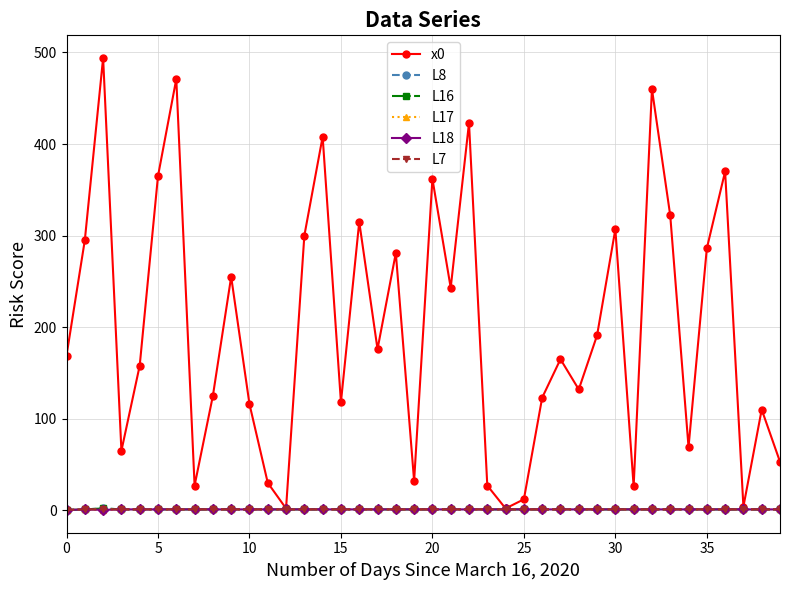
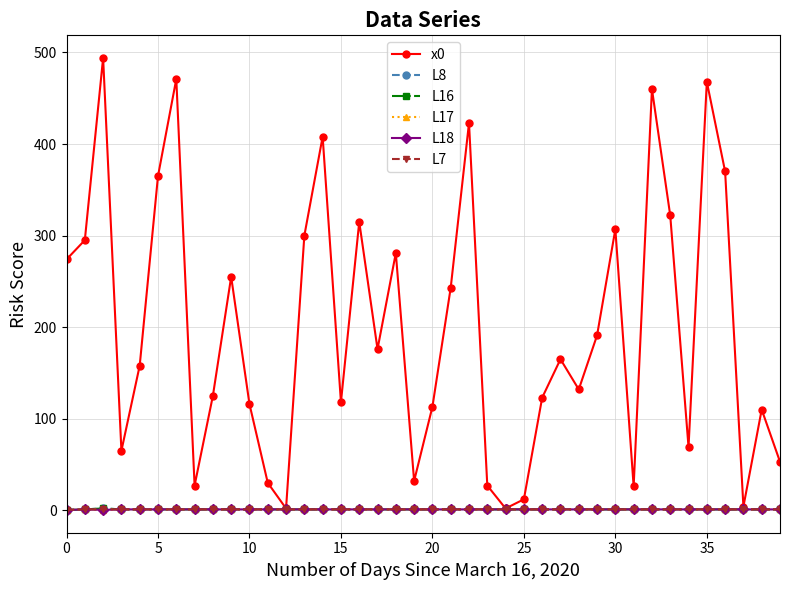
x0, 0: 170 -> 270
x0, 20: 360 -> 110
x0, 35: 290 -> 470
